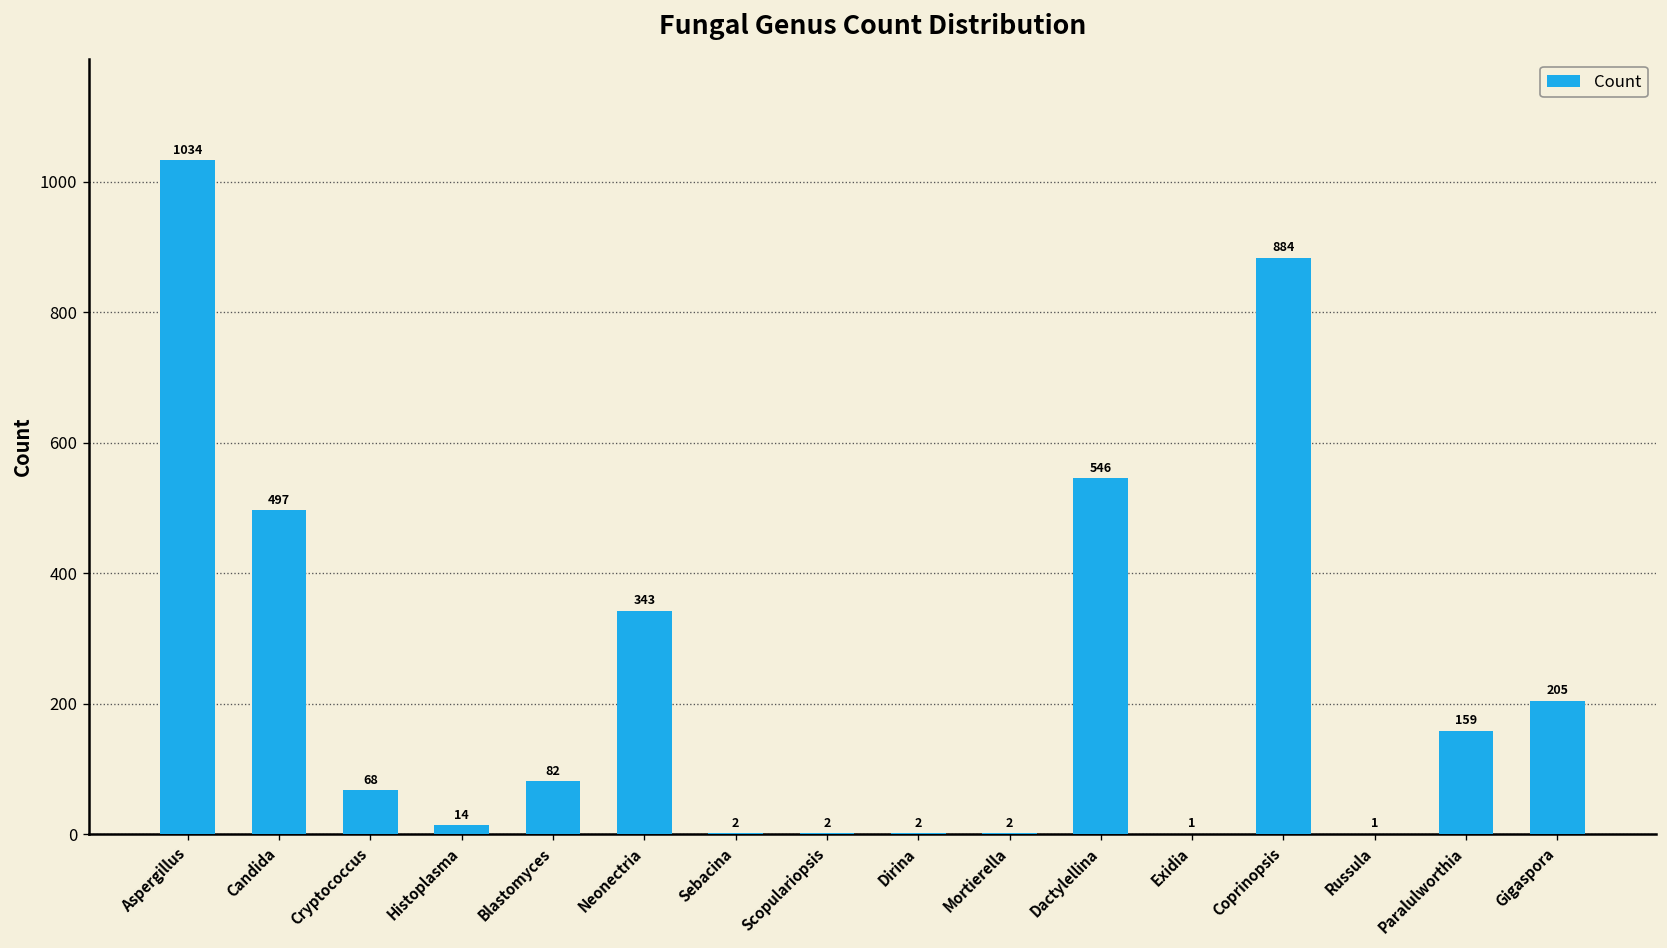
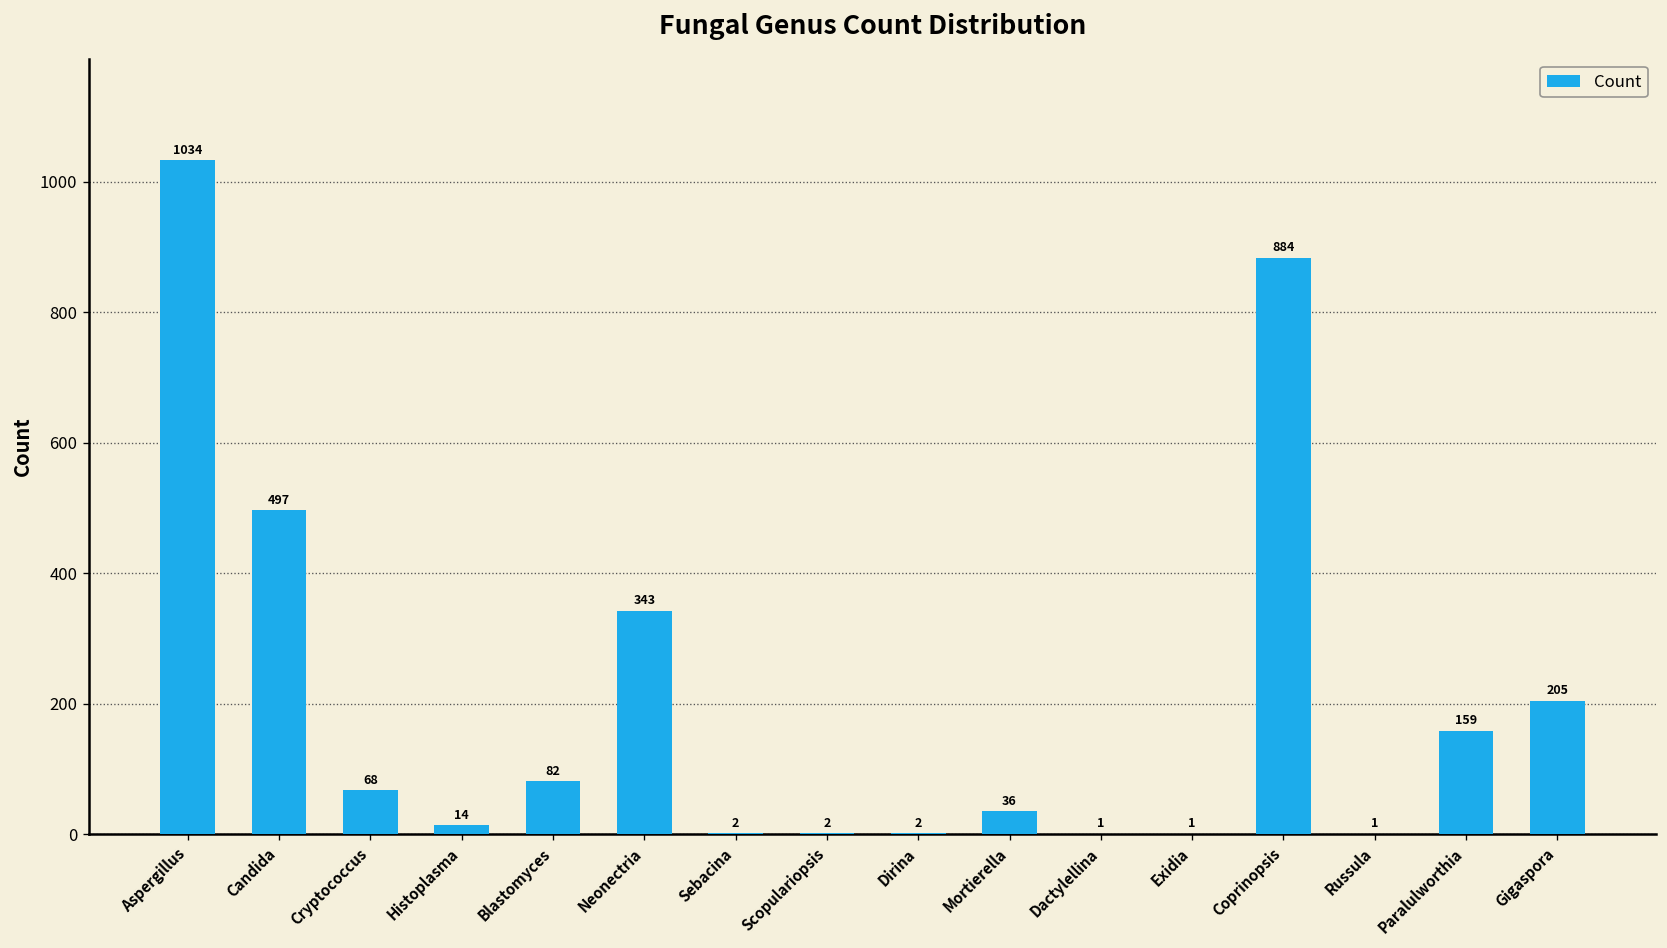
Mortierella: 2 -> 36
Dactylellina: 546 -> 1
